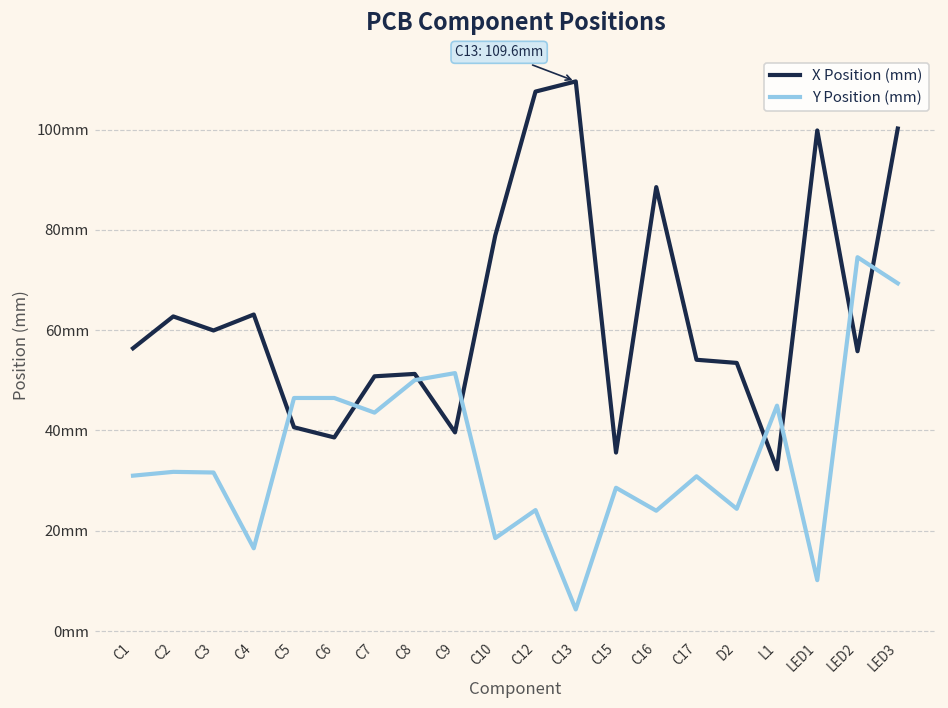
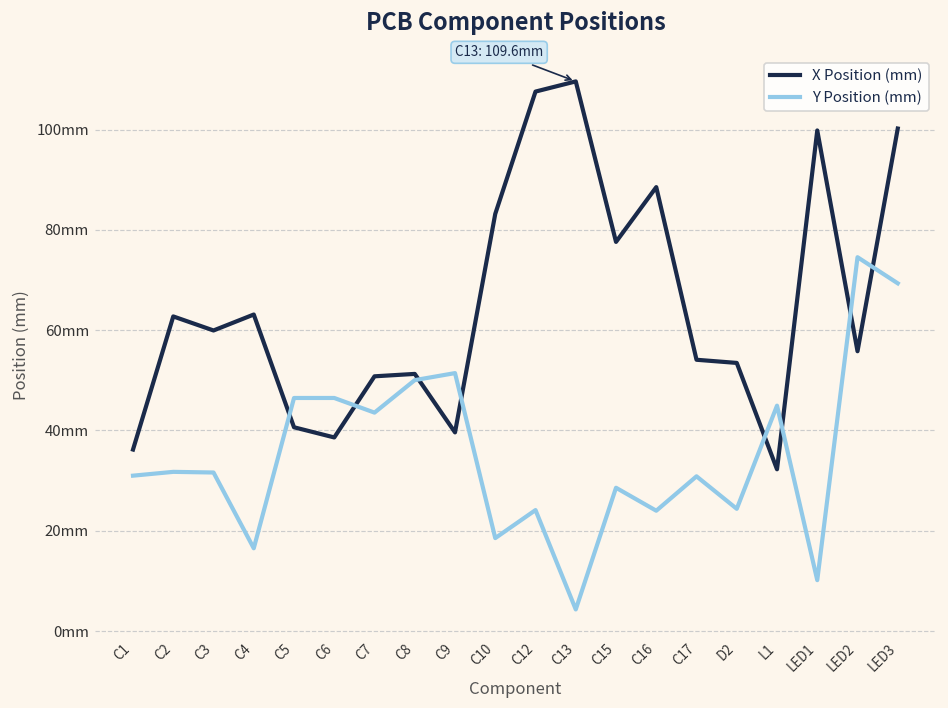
X Position (mm), C1: 56mm -> 36mm
X Position (mm), C10: 79mm -> 83mm
X Position (mm), C15: 36mm -> 78mm
